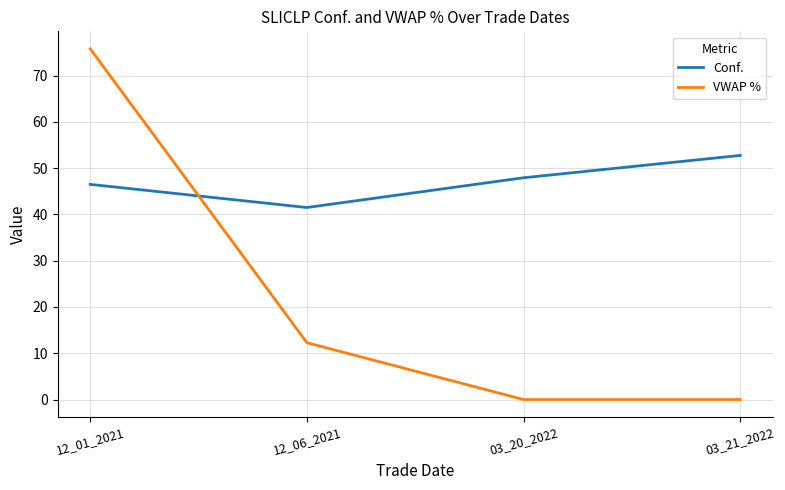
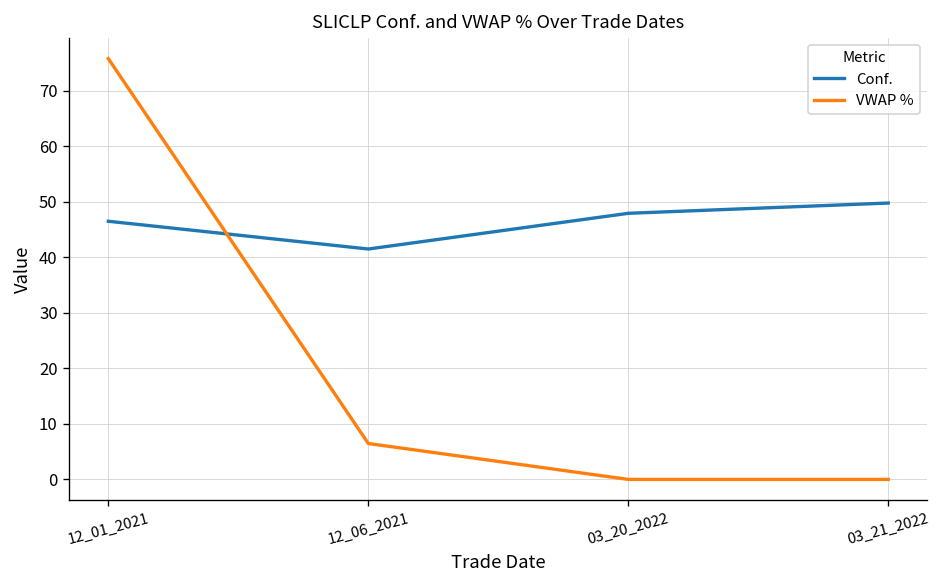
VWAP %, 12_06_2021: 12 -> 6
Conf., 03_21_2022: 53 -> 50
